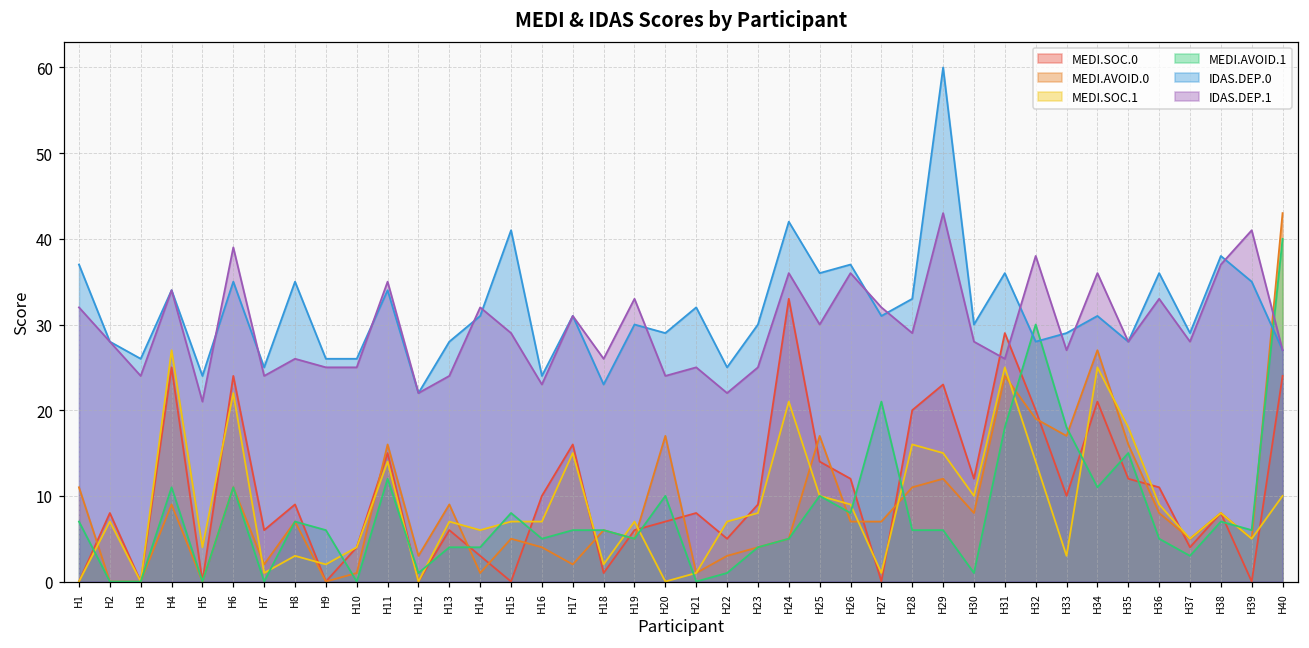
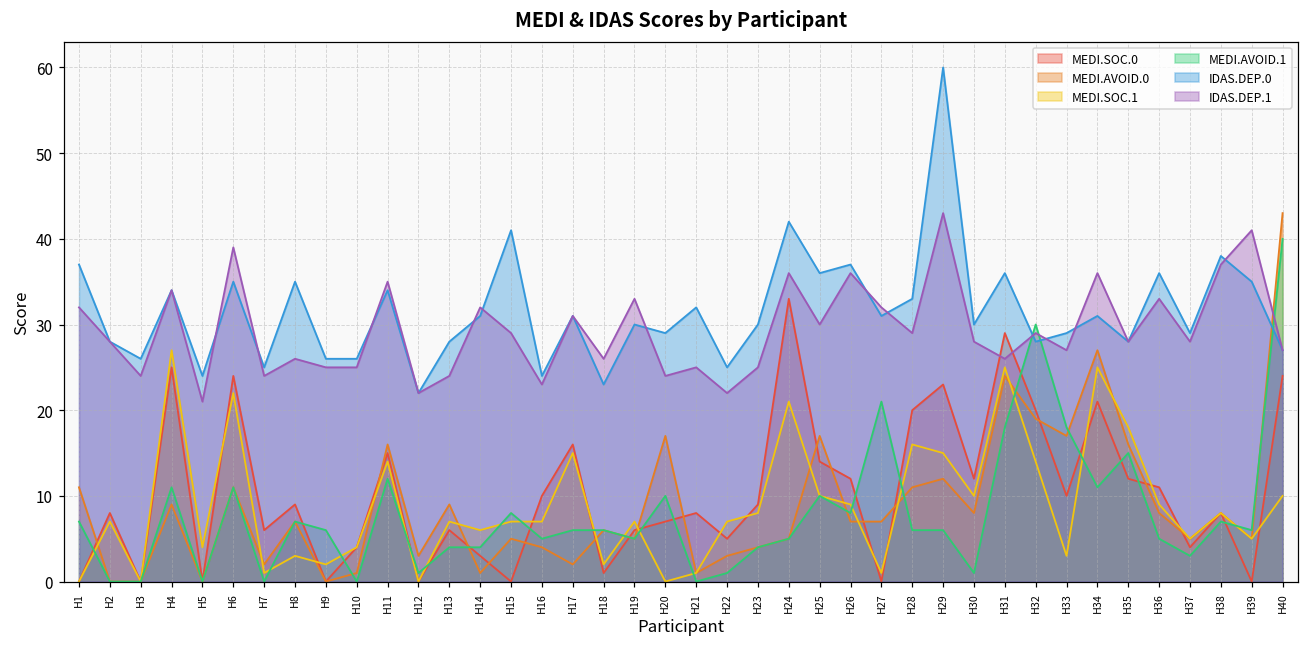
IDAS.DEP.1, H32: 38 -> 29
